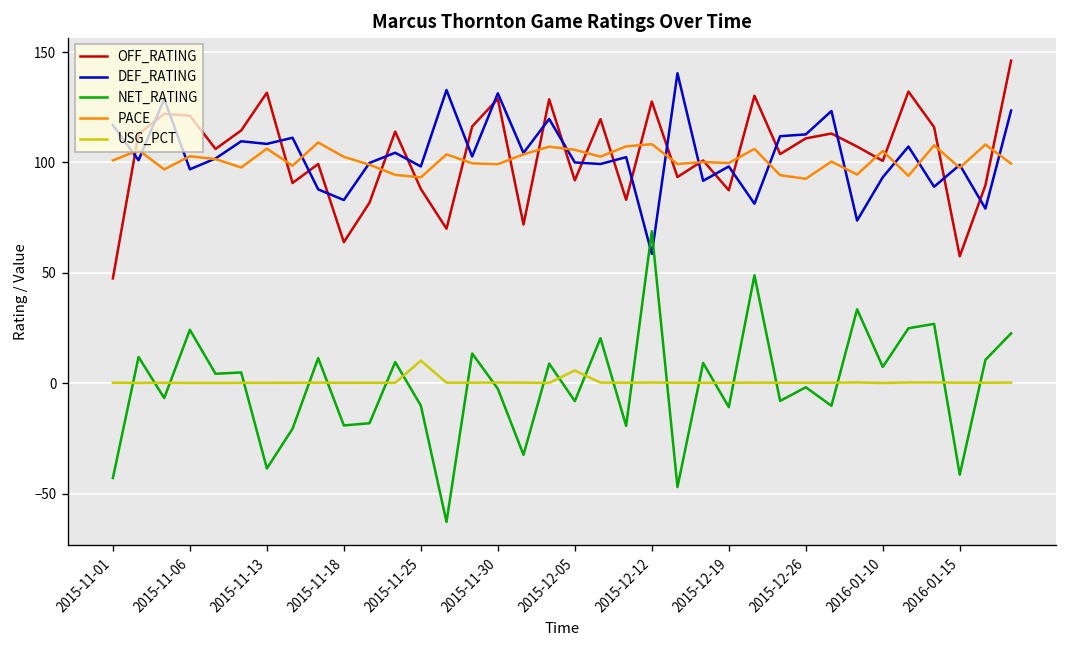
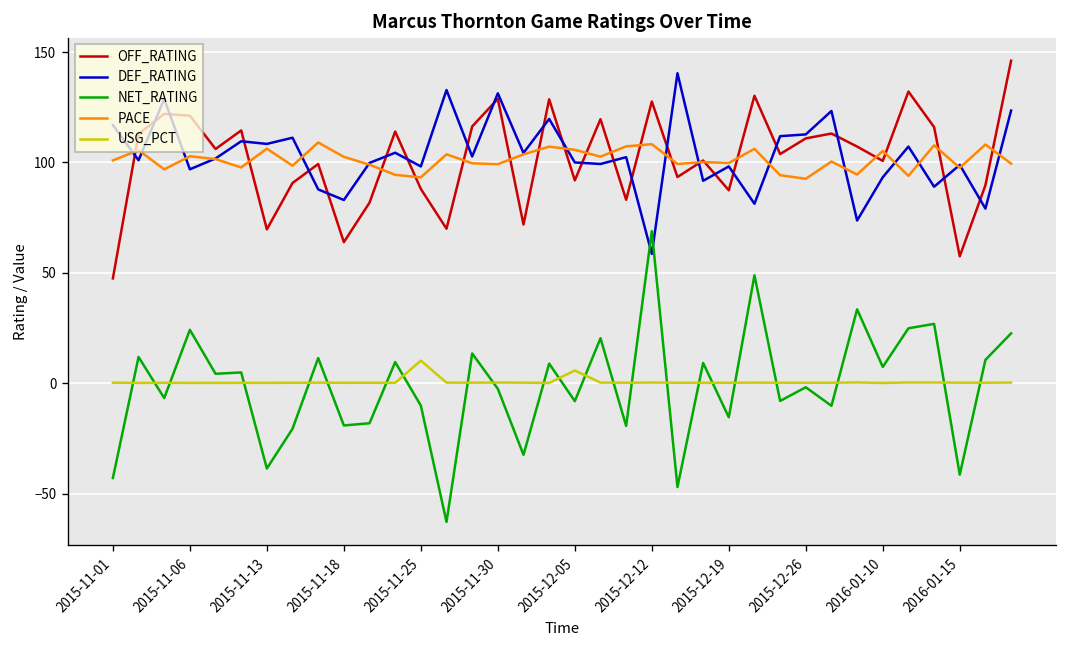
OFF_RATING, 2015-11-13: 132 -> 70
NET_RATING, 2015-12-19: -11 -> -15
